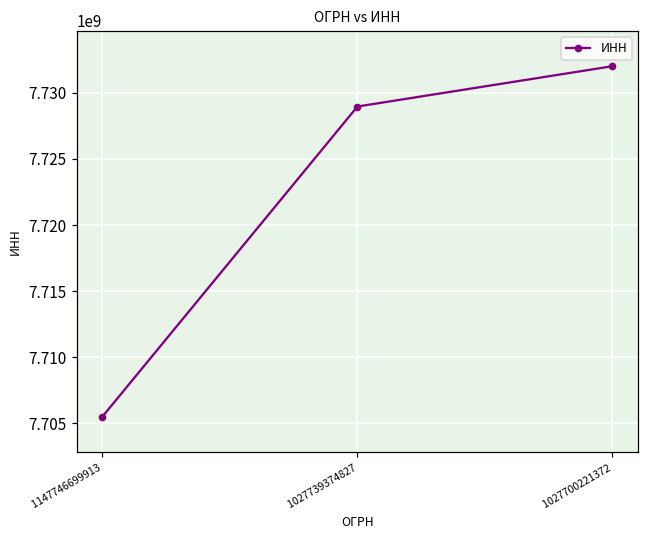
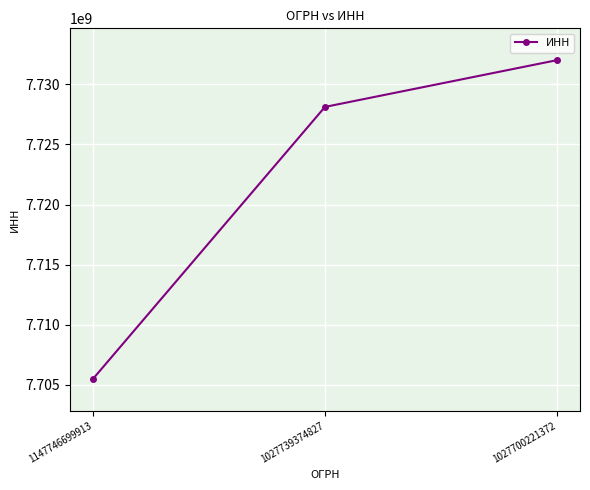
1027739374827: 7729000000 -> 7728100000
